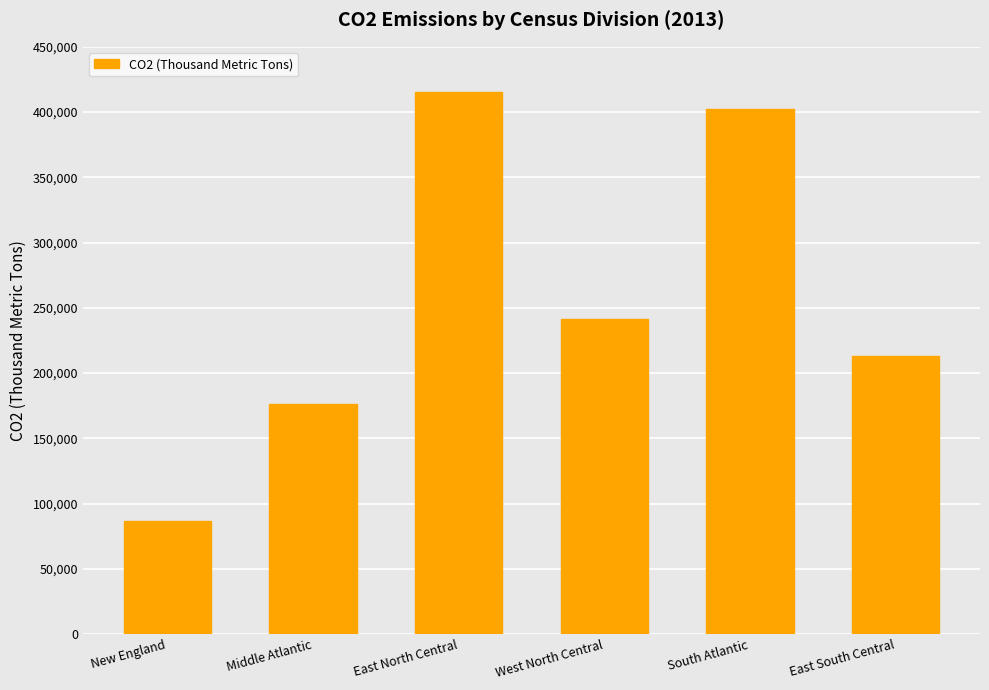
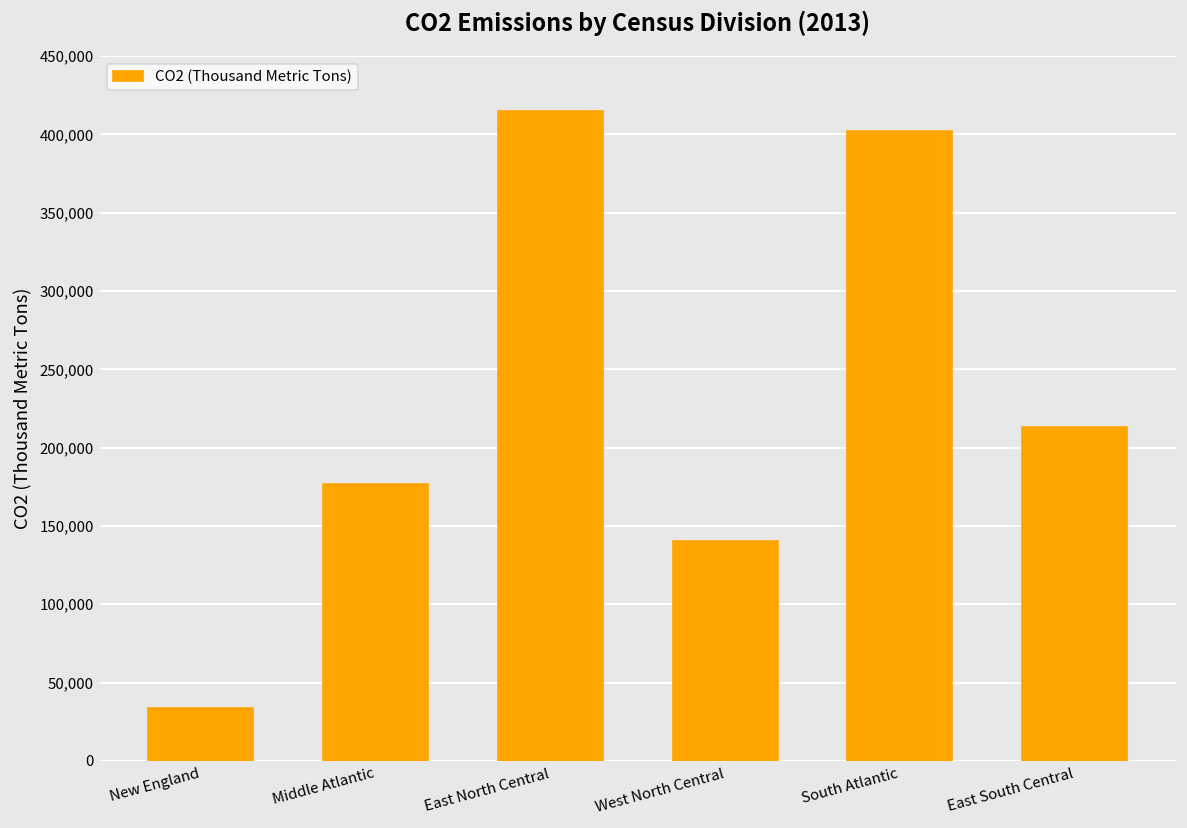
New England: 87,000 -> 33,000
West North Central: 241,000 -> 140,000
